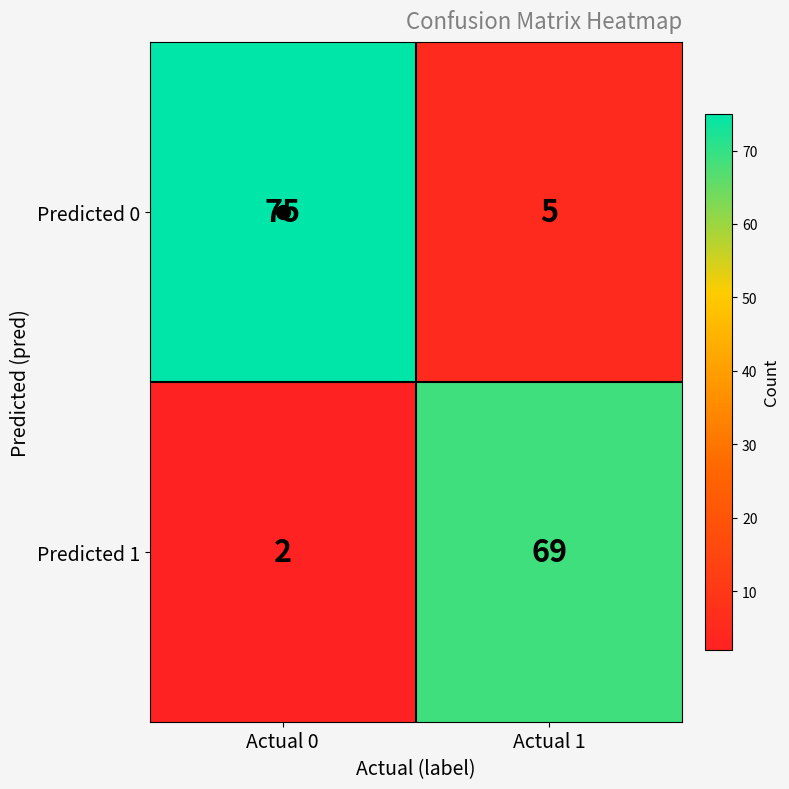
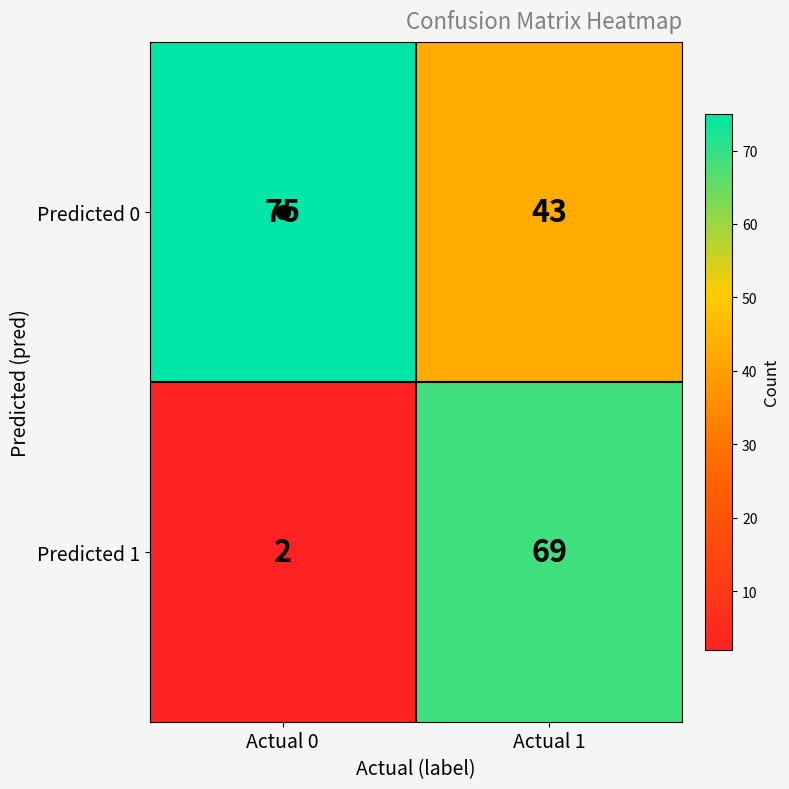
Predicted 0, Actual 1: 5 -> 43
